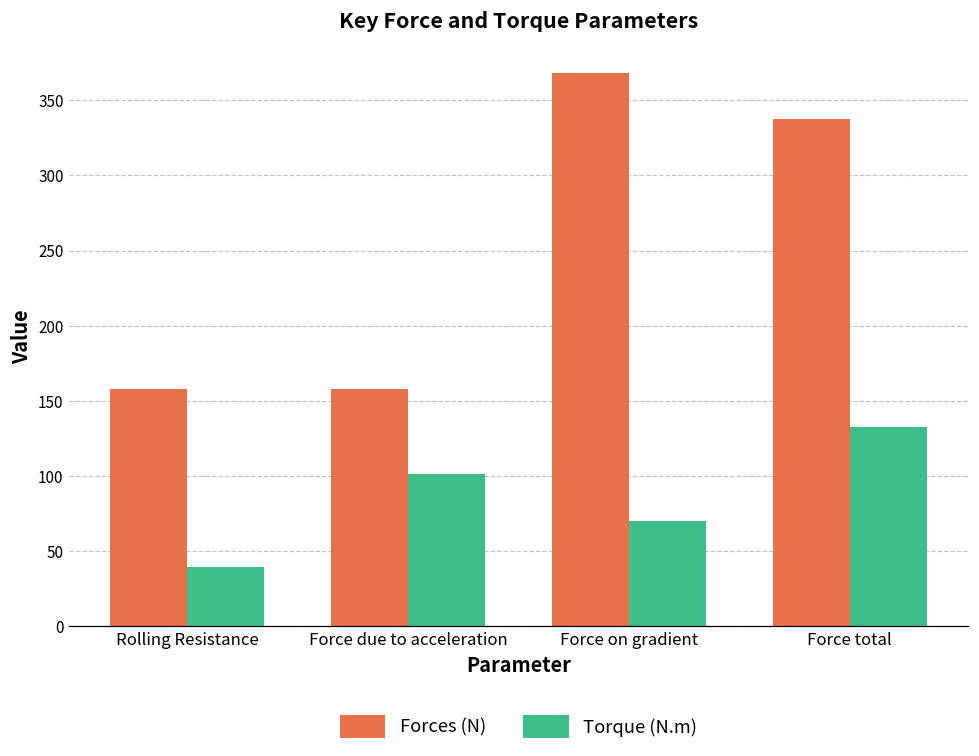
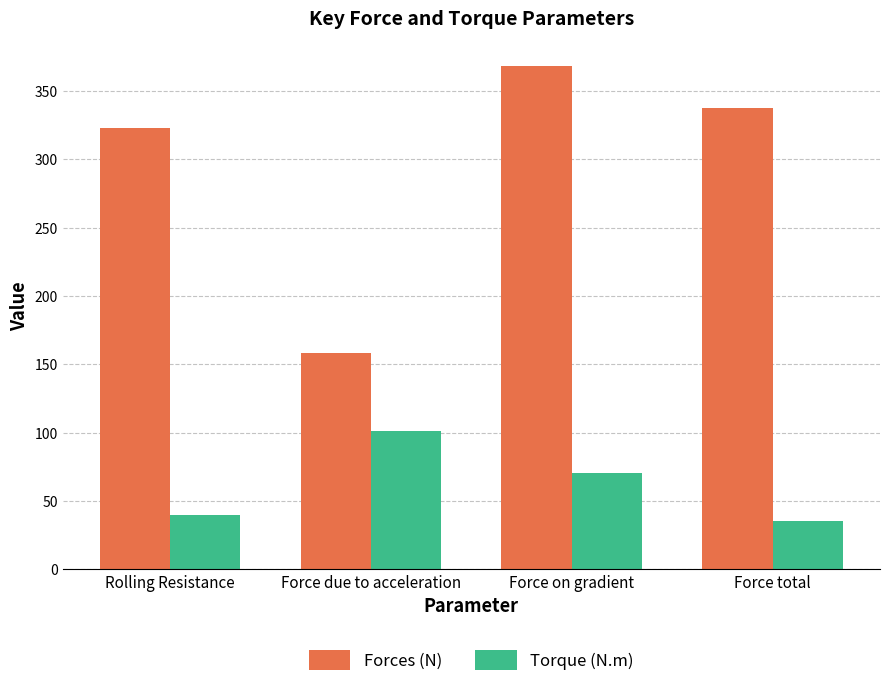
Forces (N), Rolling Resistance: 158 -> 322
Torque (N.m), Force total: 133 -> 35
